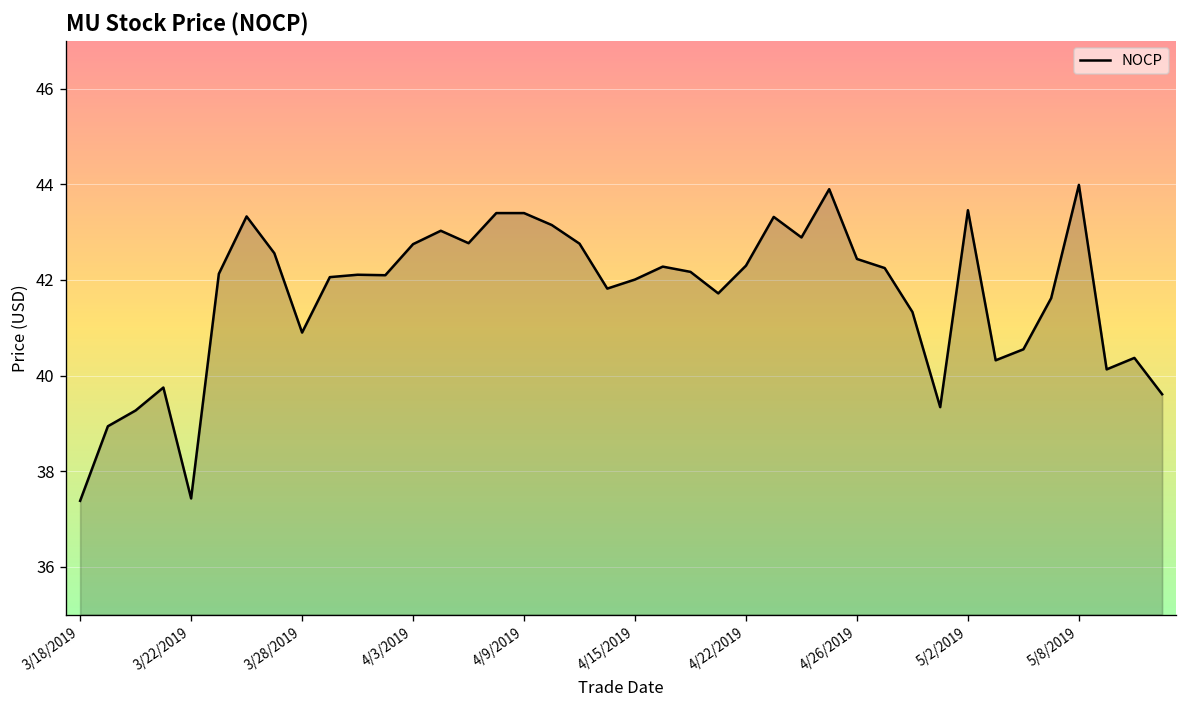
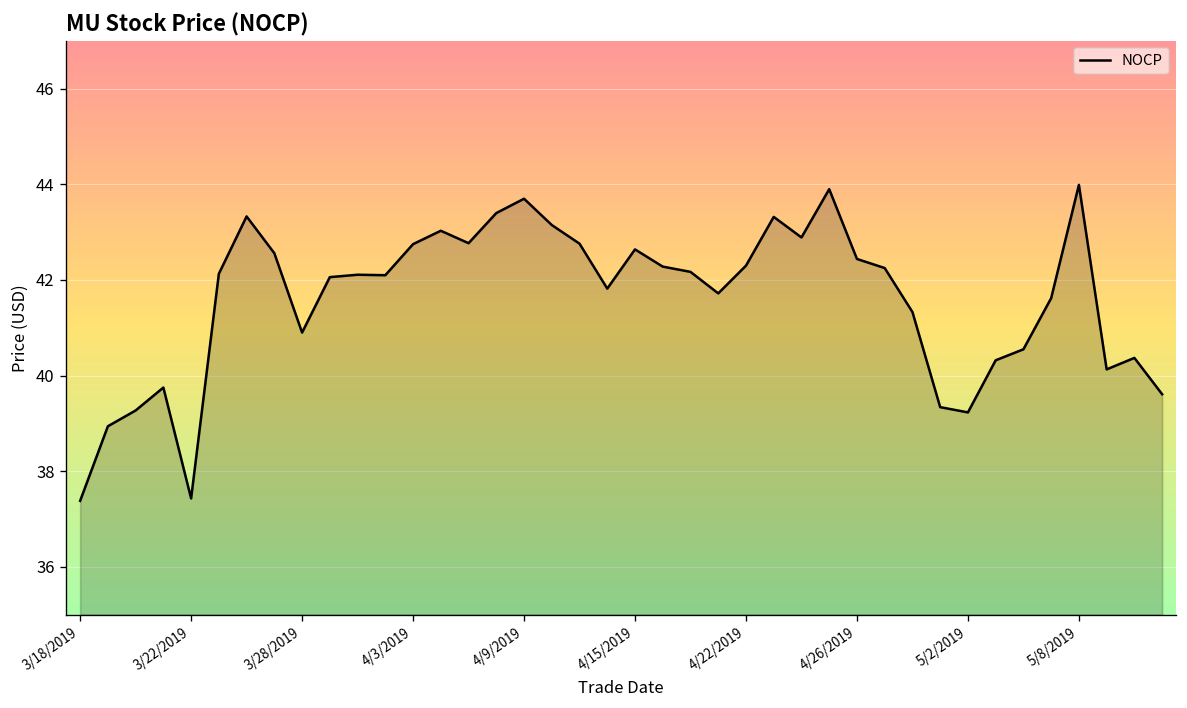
4/9/2019: 43.4 -> 43.7
4/15/2019: 42.0 -> 42.6
5/2/2019: 43.5 -> 39.2
